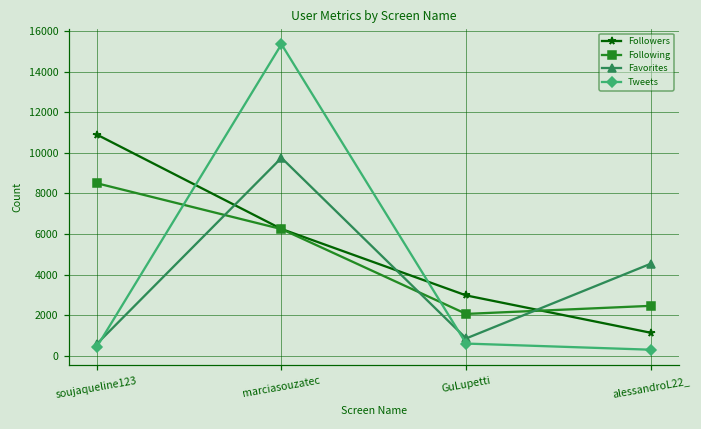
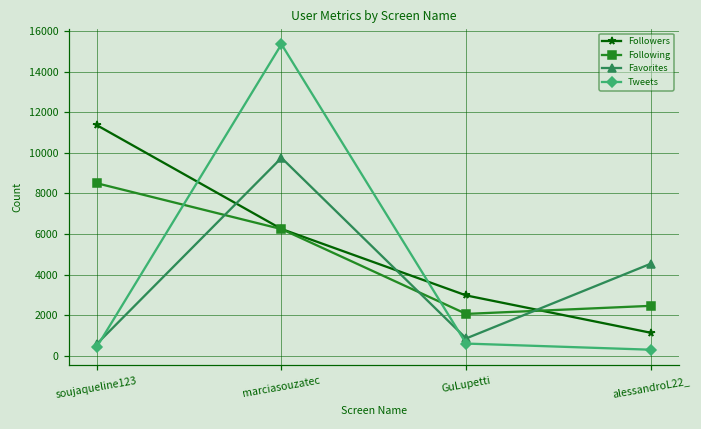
Followers, soujaqueline123: 10900 -> 11400
